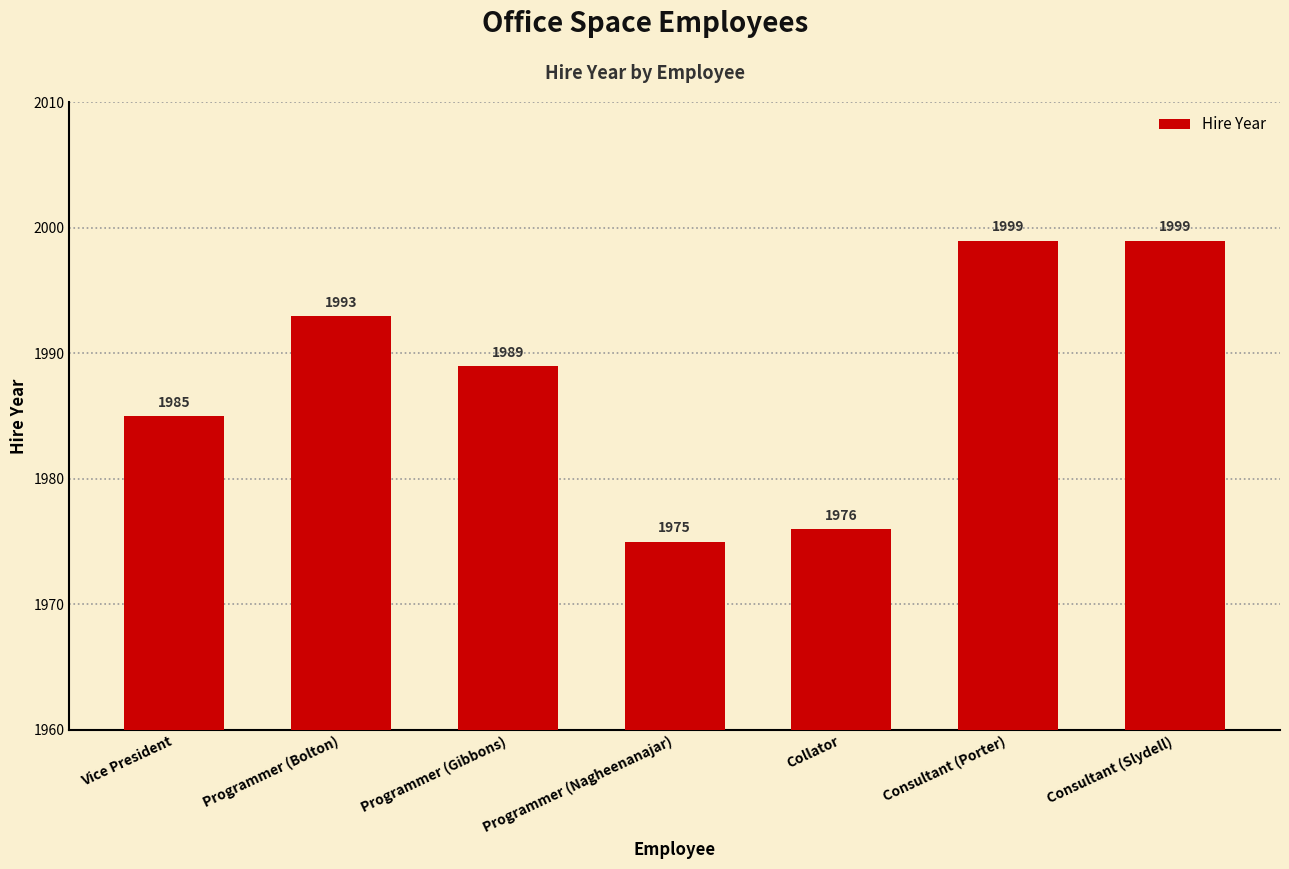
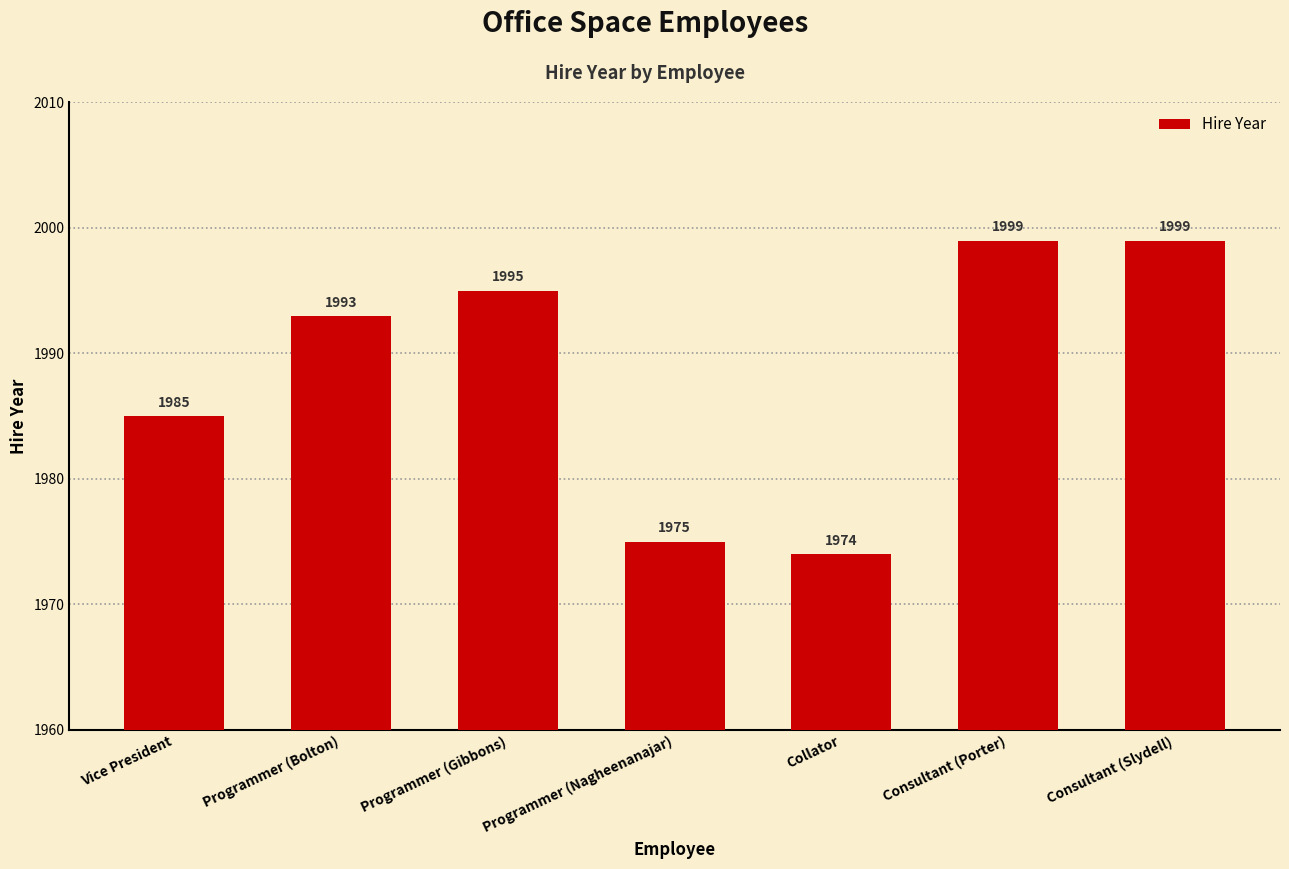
Programmer (Gibbons): 1989 -> 1995
Collator: 1976 -> 1974
